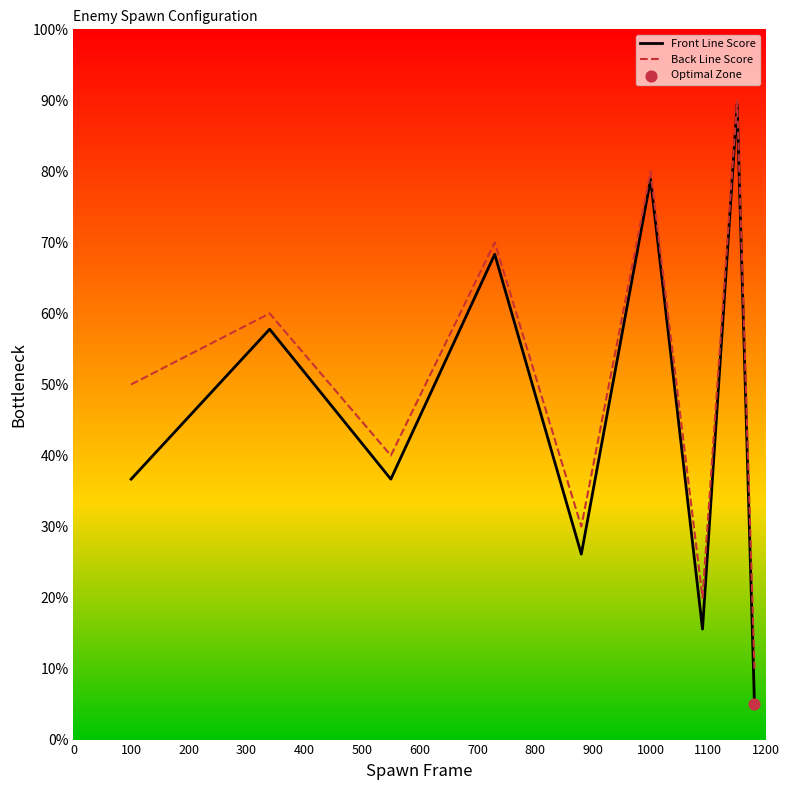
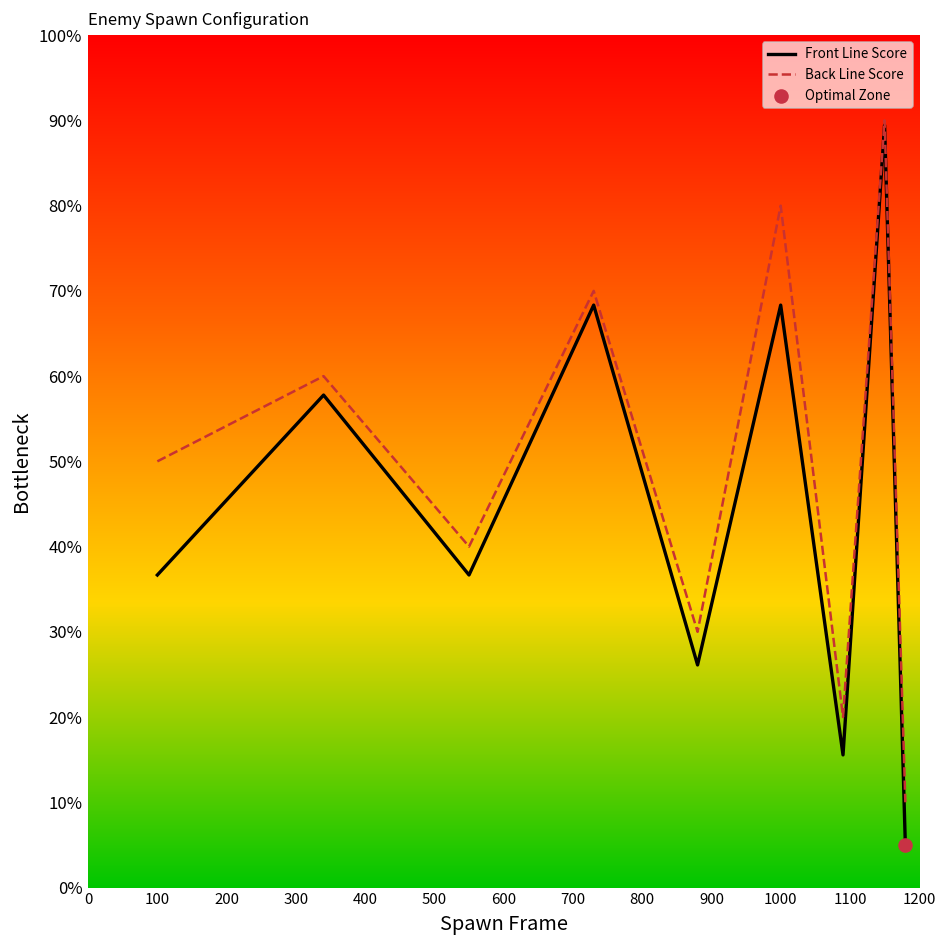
Front Line Score, 1000: 79% -> 68%
